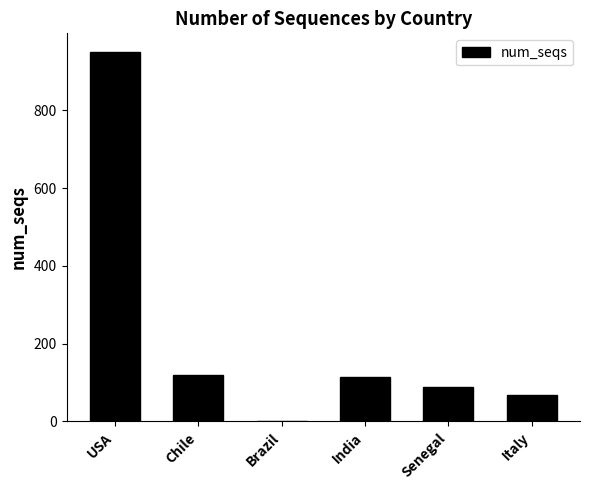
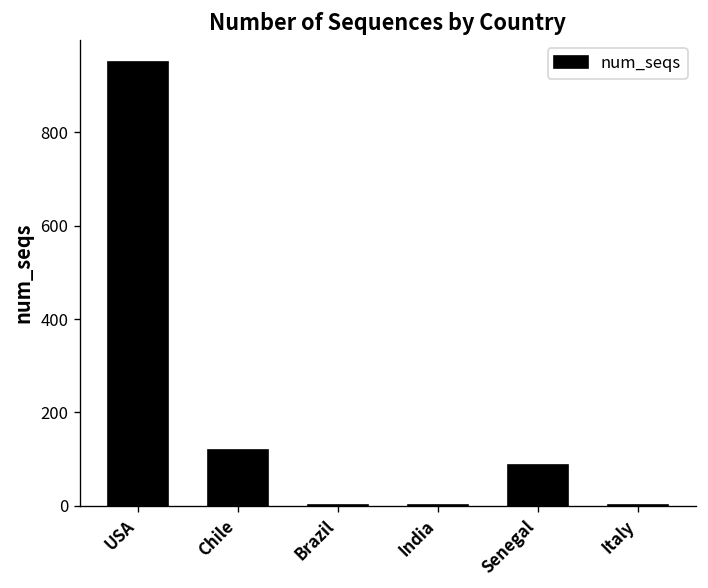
India: 110 -> 0
Italy: 70 -> 0
